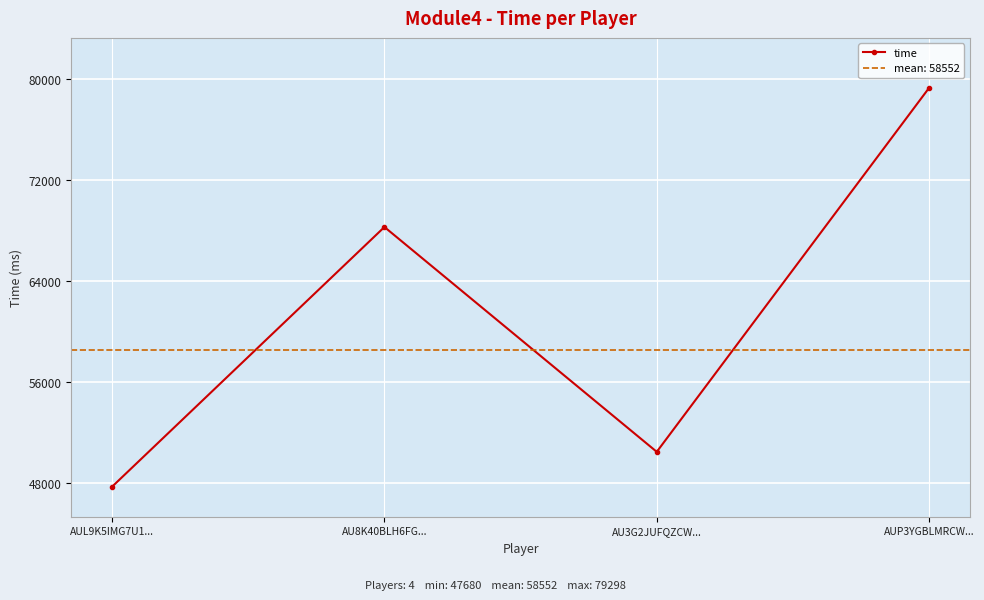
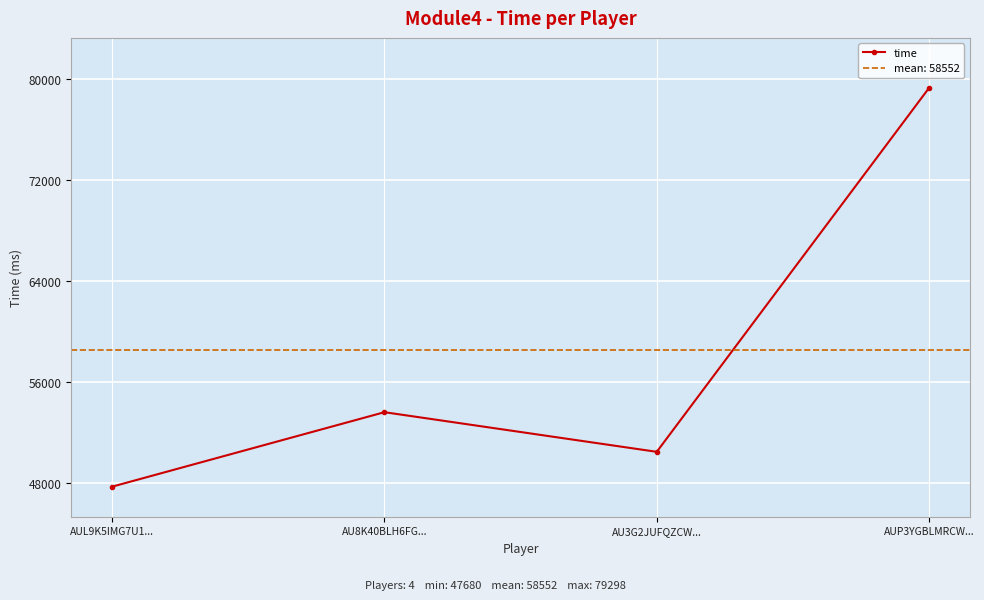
AU8K40BLH6FG...: 68300 -> 53600
